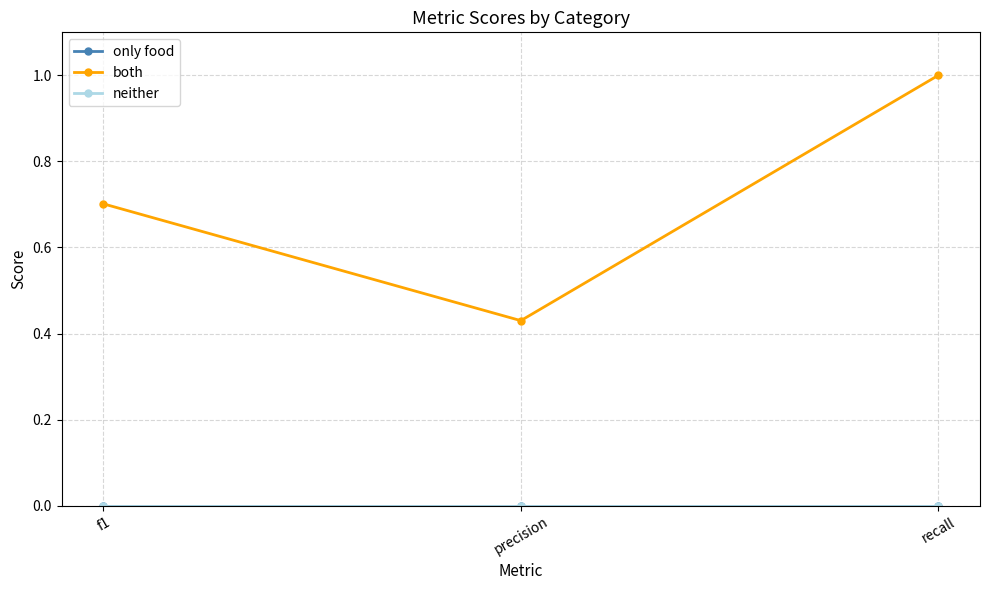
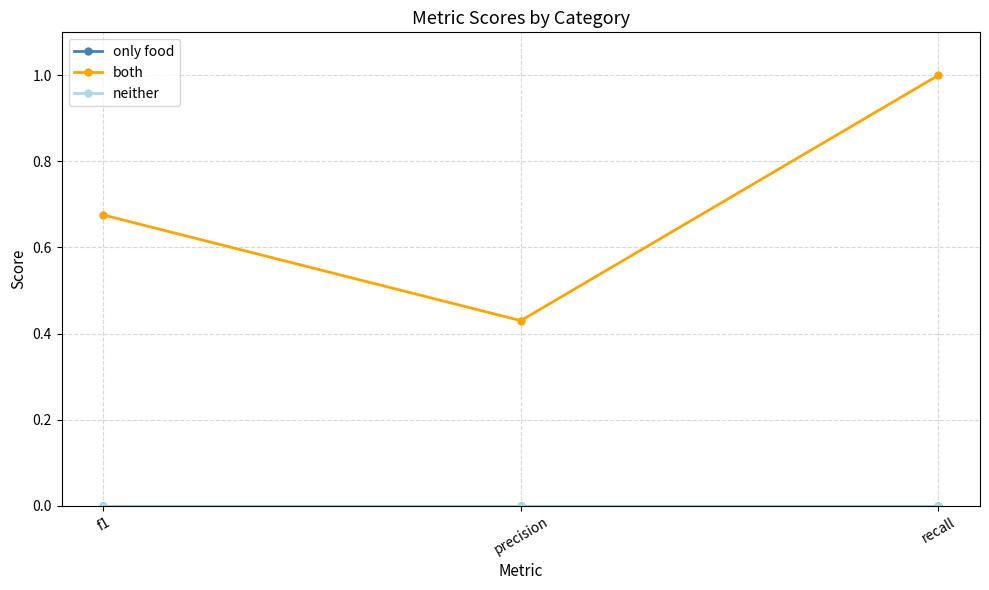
both, f1: 0.70 -> 0.68
